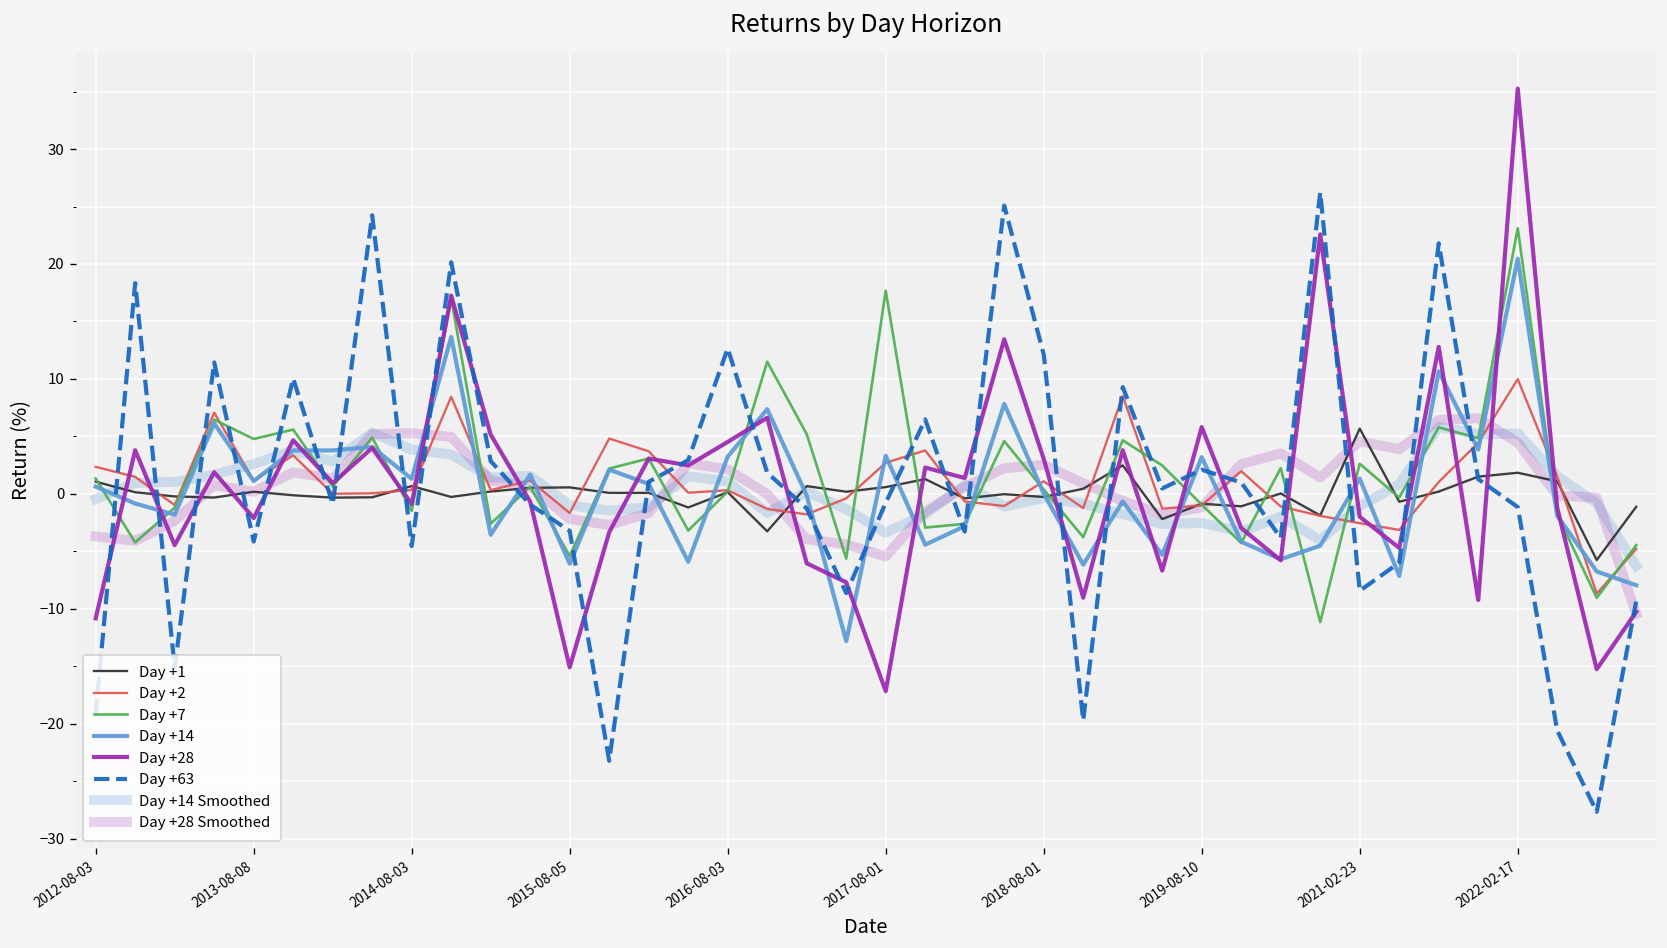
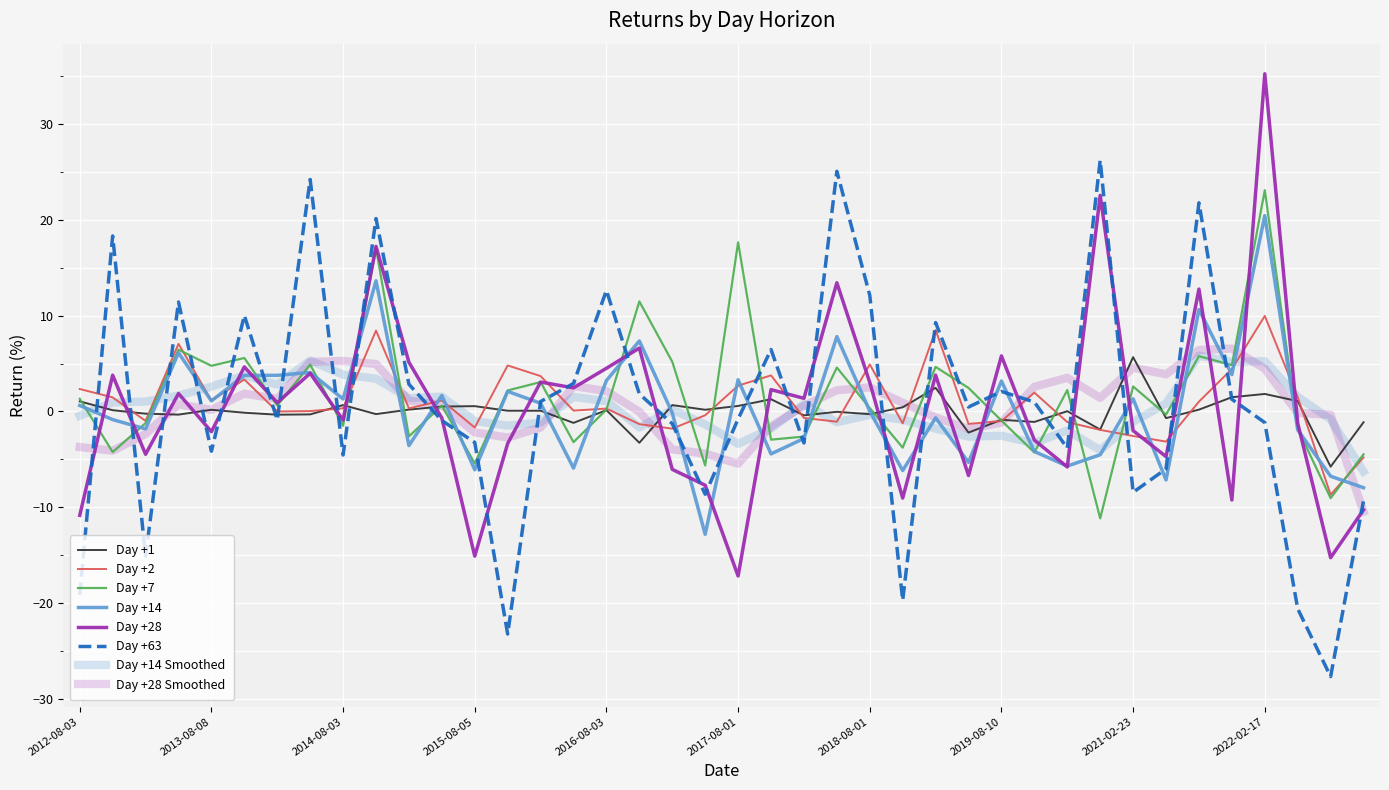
Day +2, 2018-08-01: 1 -> 5
